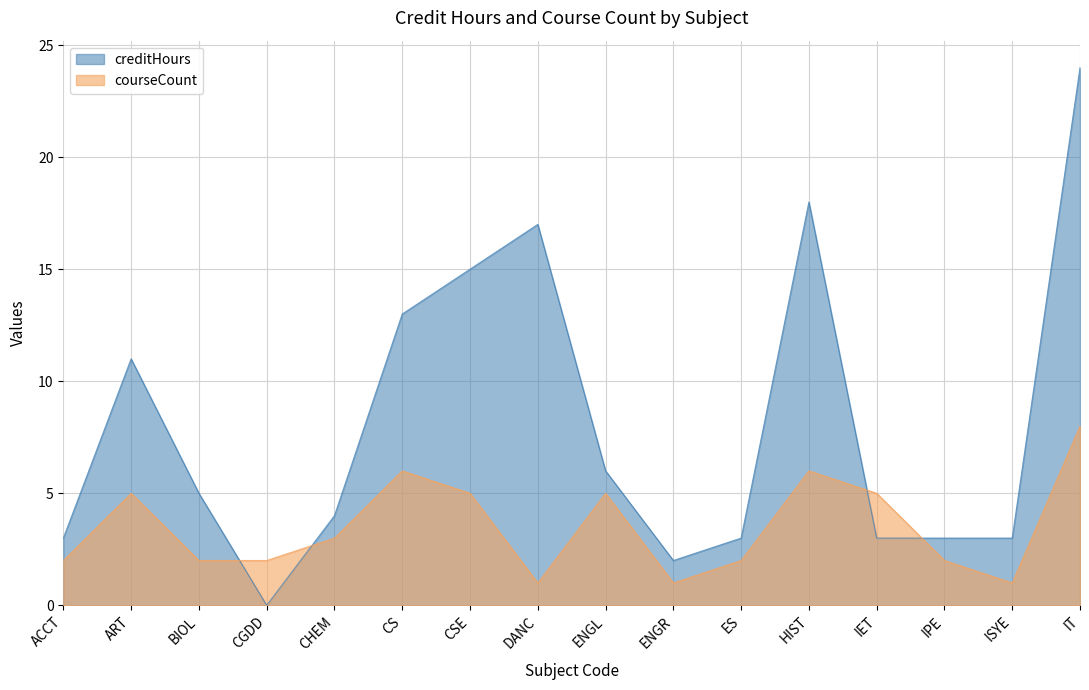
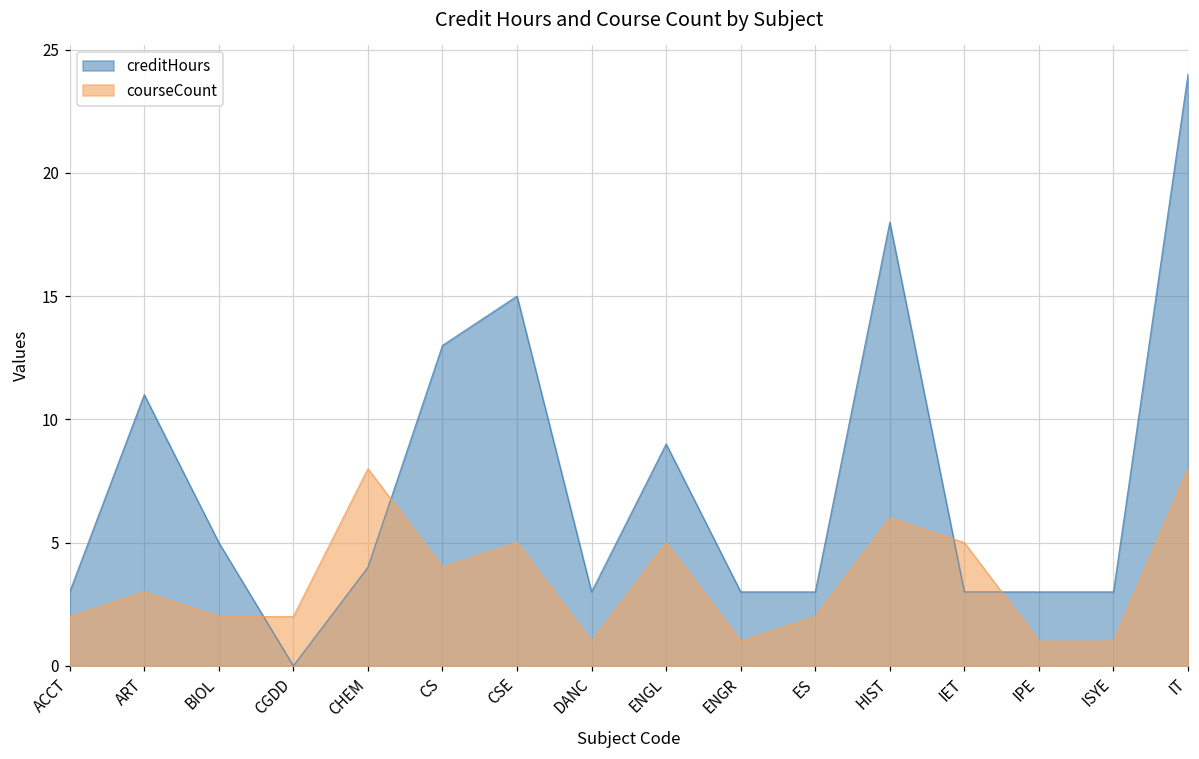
courseCount, ART: 5 -> 3
courseCount, CHEM: 3 -> 8
courseCount, CS: 6 -> 4
creditHours, DANC: 17 -> 3
creditHours, ENGL: 6 -> 9
creditHours, ENGR: 2 -> 3
courseCount, IPE: 2 -> 1
